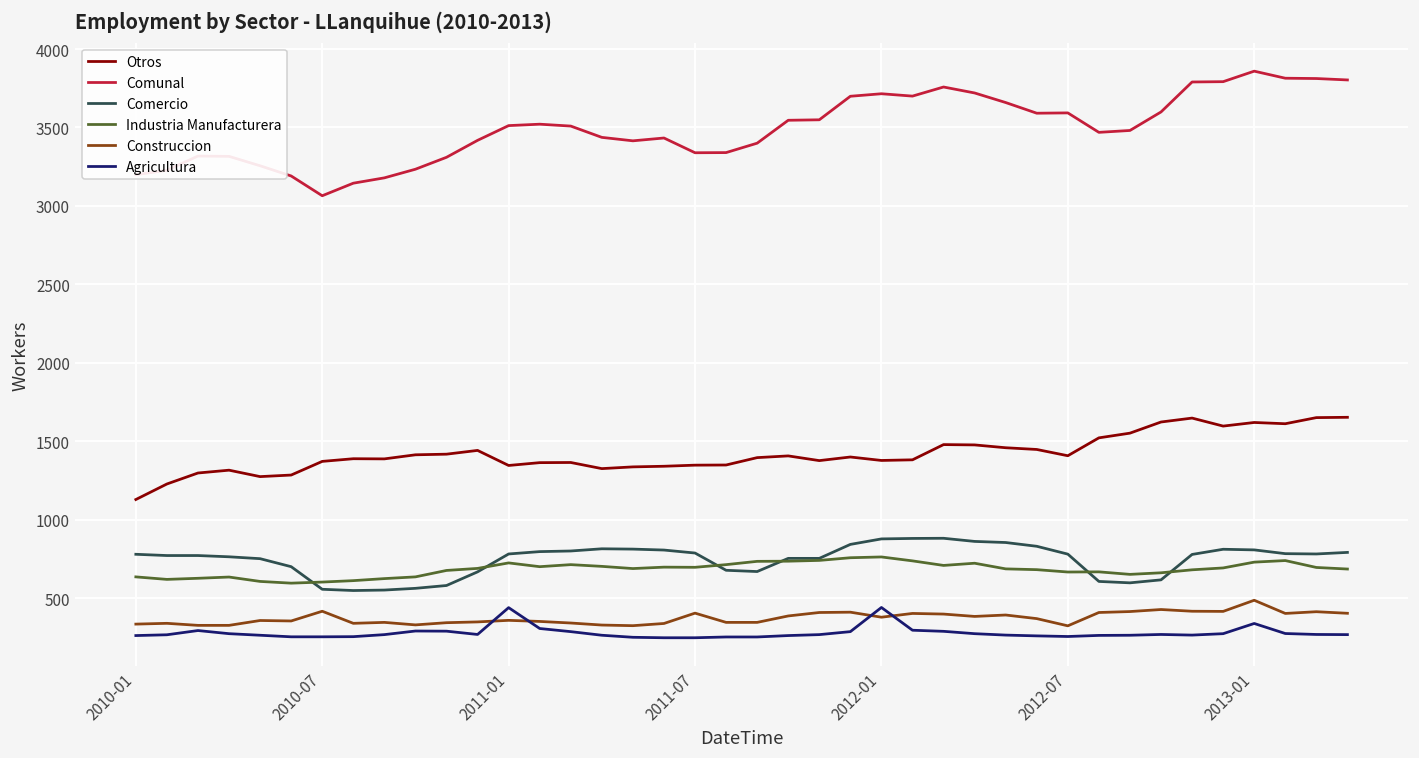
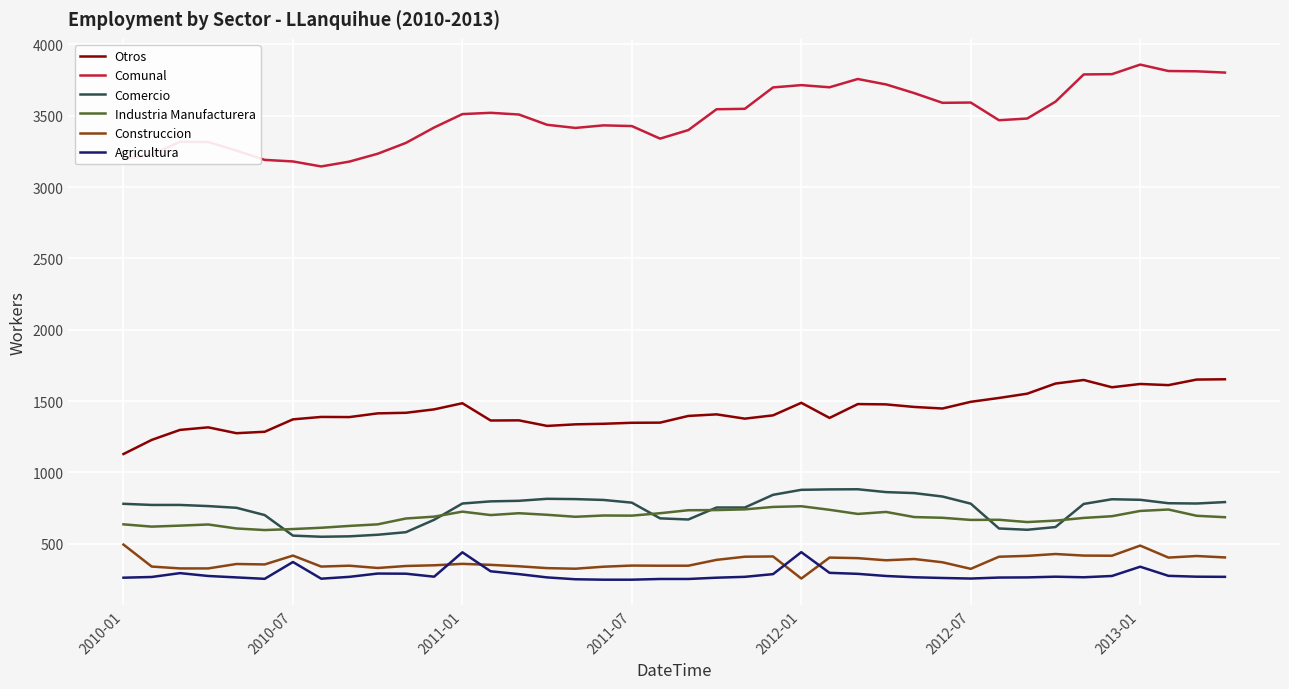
Construccion, 2010-01: 340 -> 490
Comunal, 2010-07: 3070 -> 3180
Agricultura, 2010-07: 250 -> 370
Otros, 2011-01: 1350 -> 1490
Comunal, 2011-07: 3340 -> 3430
Construccion, 2011-07: 410 -> 350
Otros, 2012-01: 1380 -> 1490
Construccion, 2012-01: 380 -> 260
Otros, 2012-07: 1410 -> 1500
